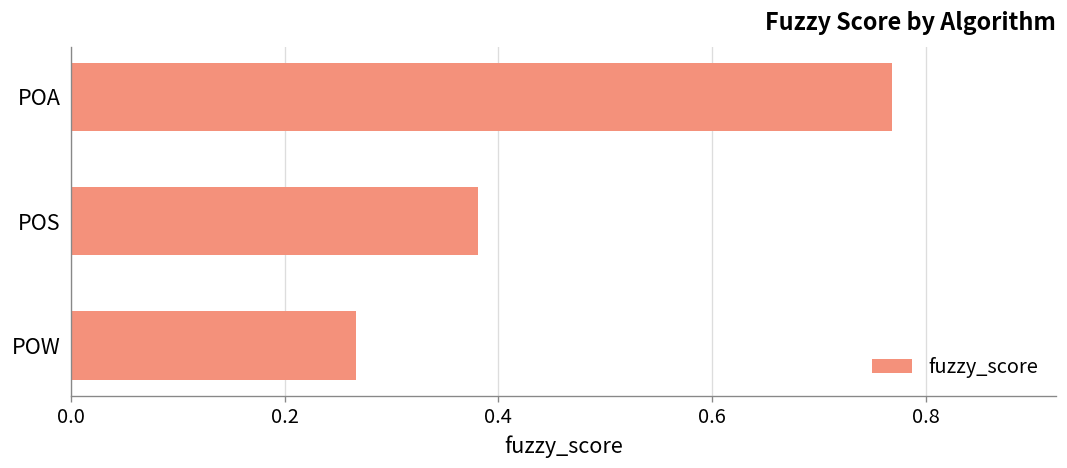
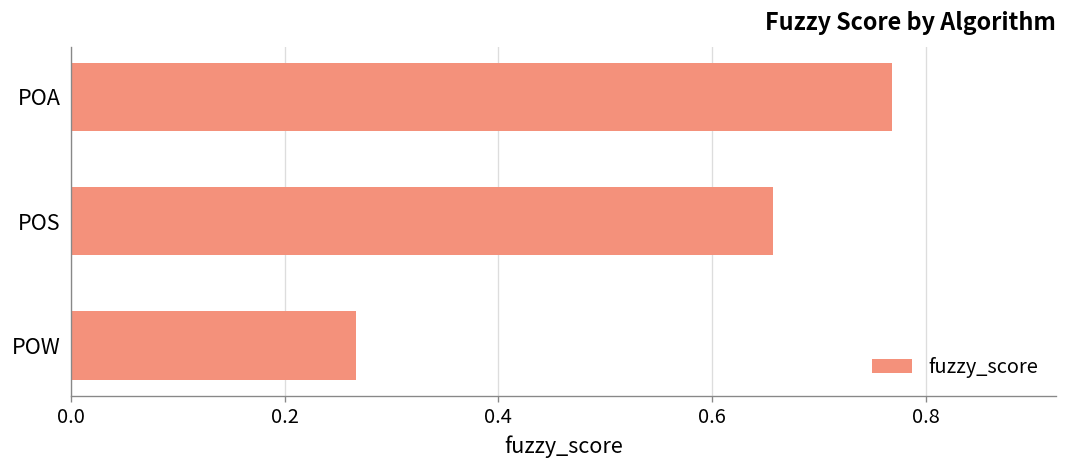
POS: 0.38 -> 0.66
